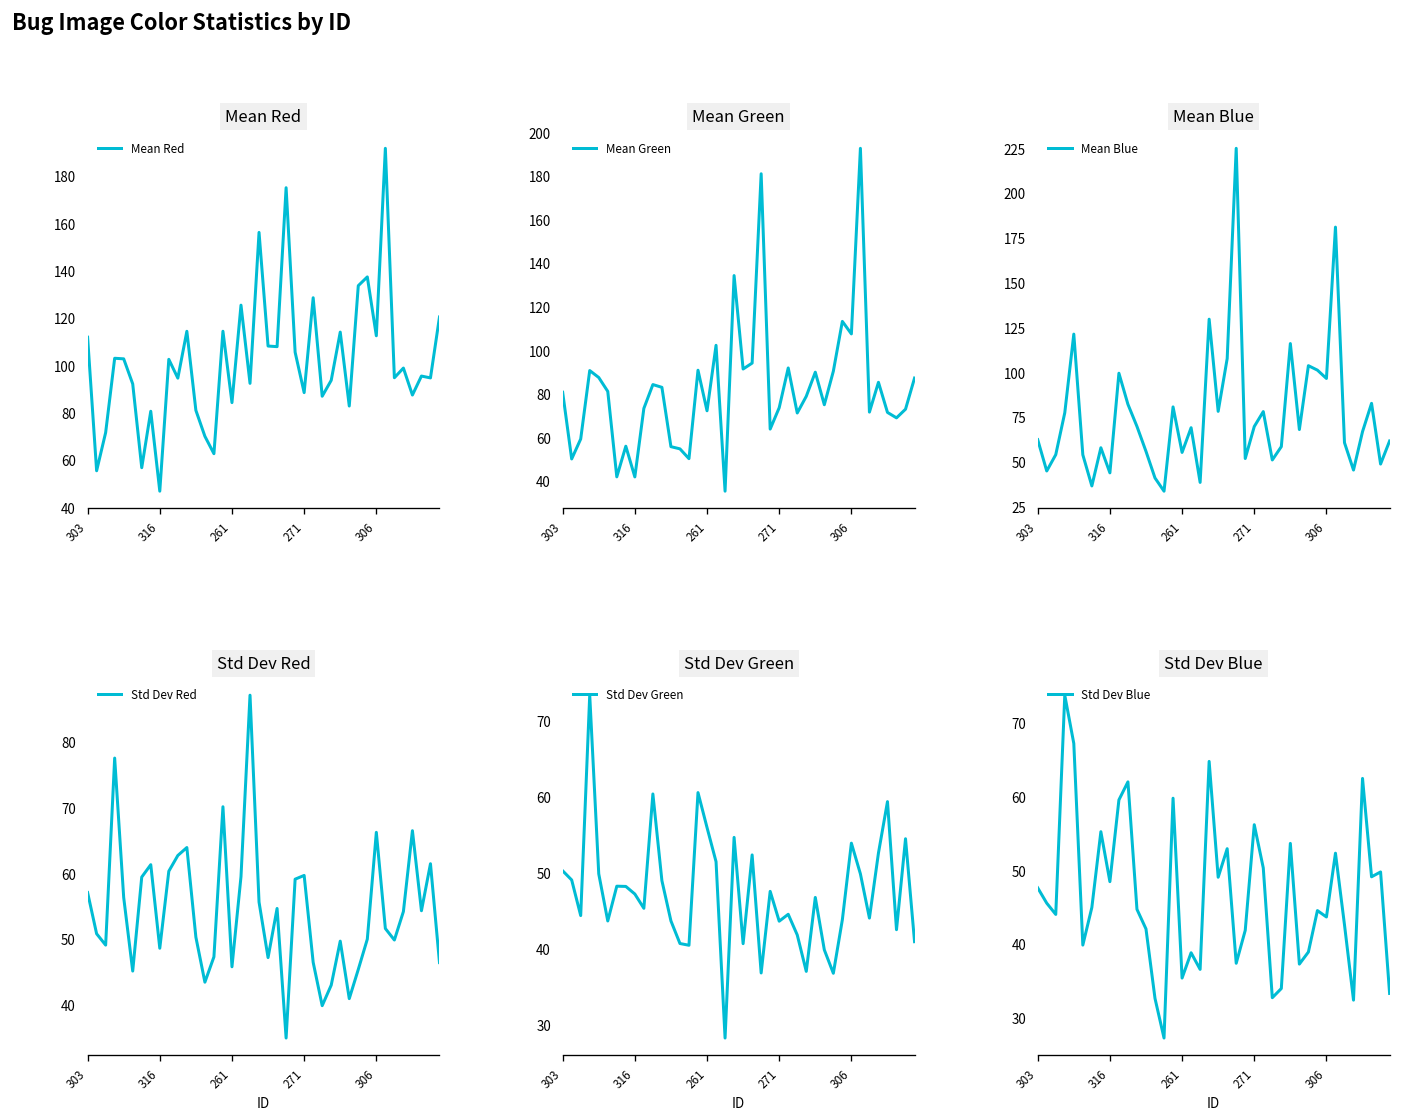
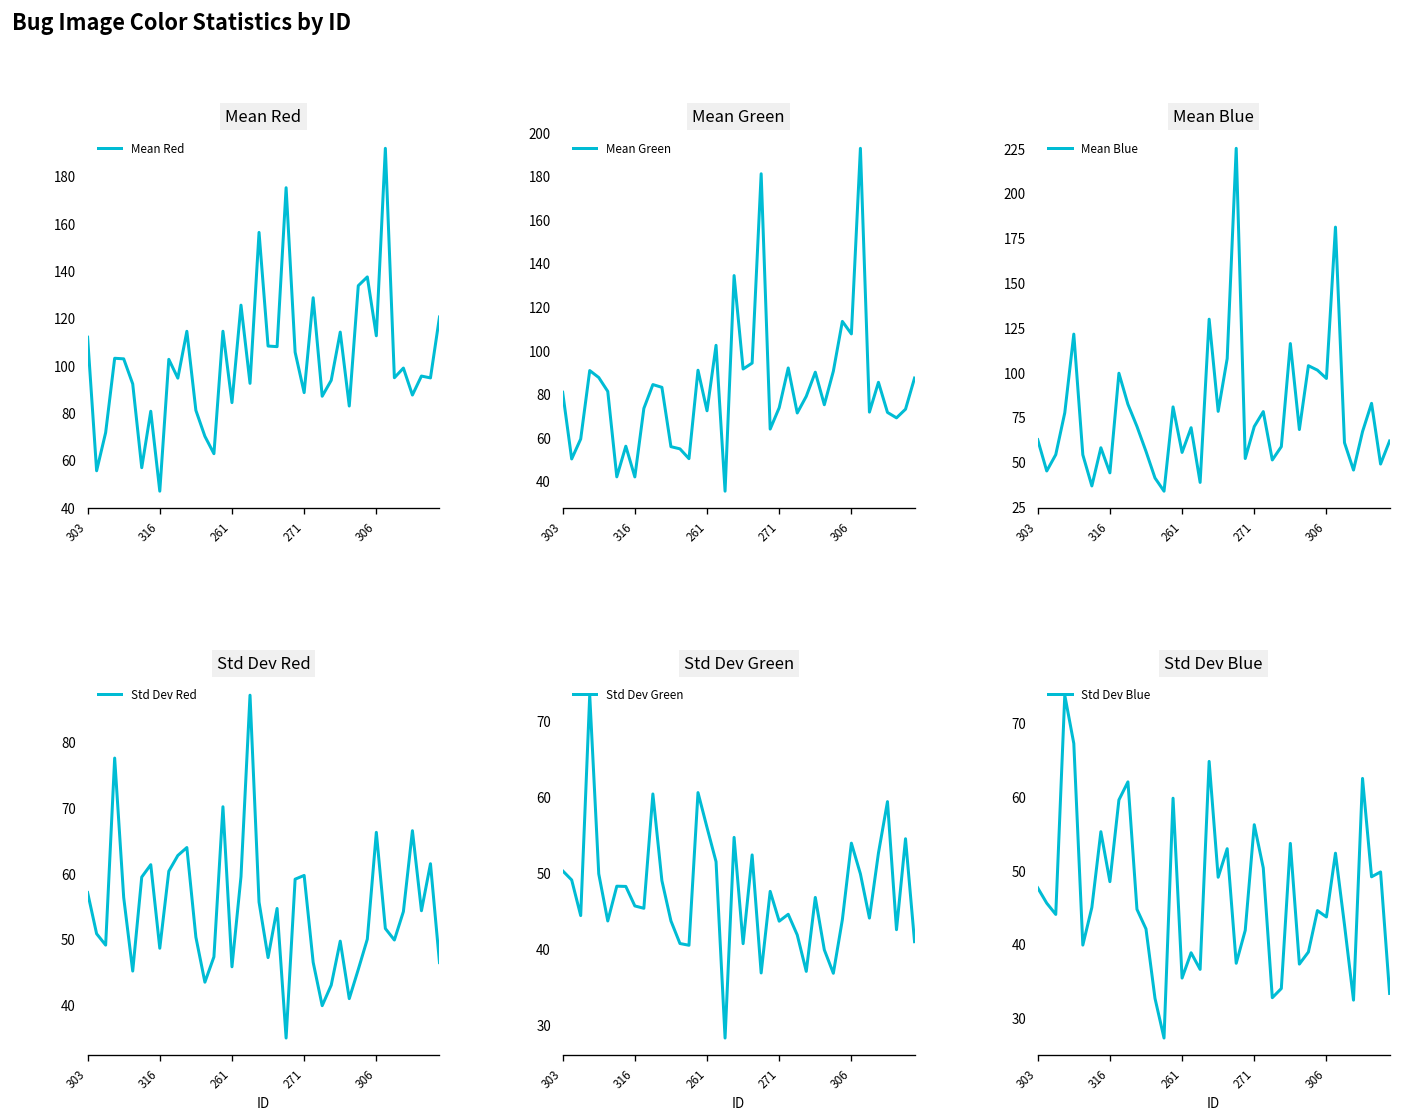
Std Dev Green, 316: 47 -> 46
